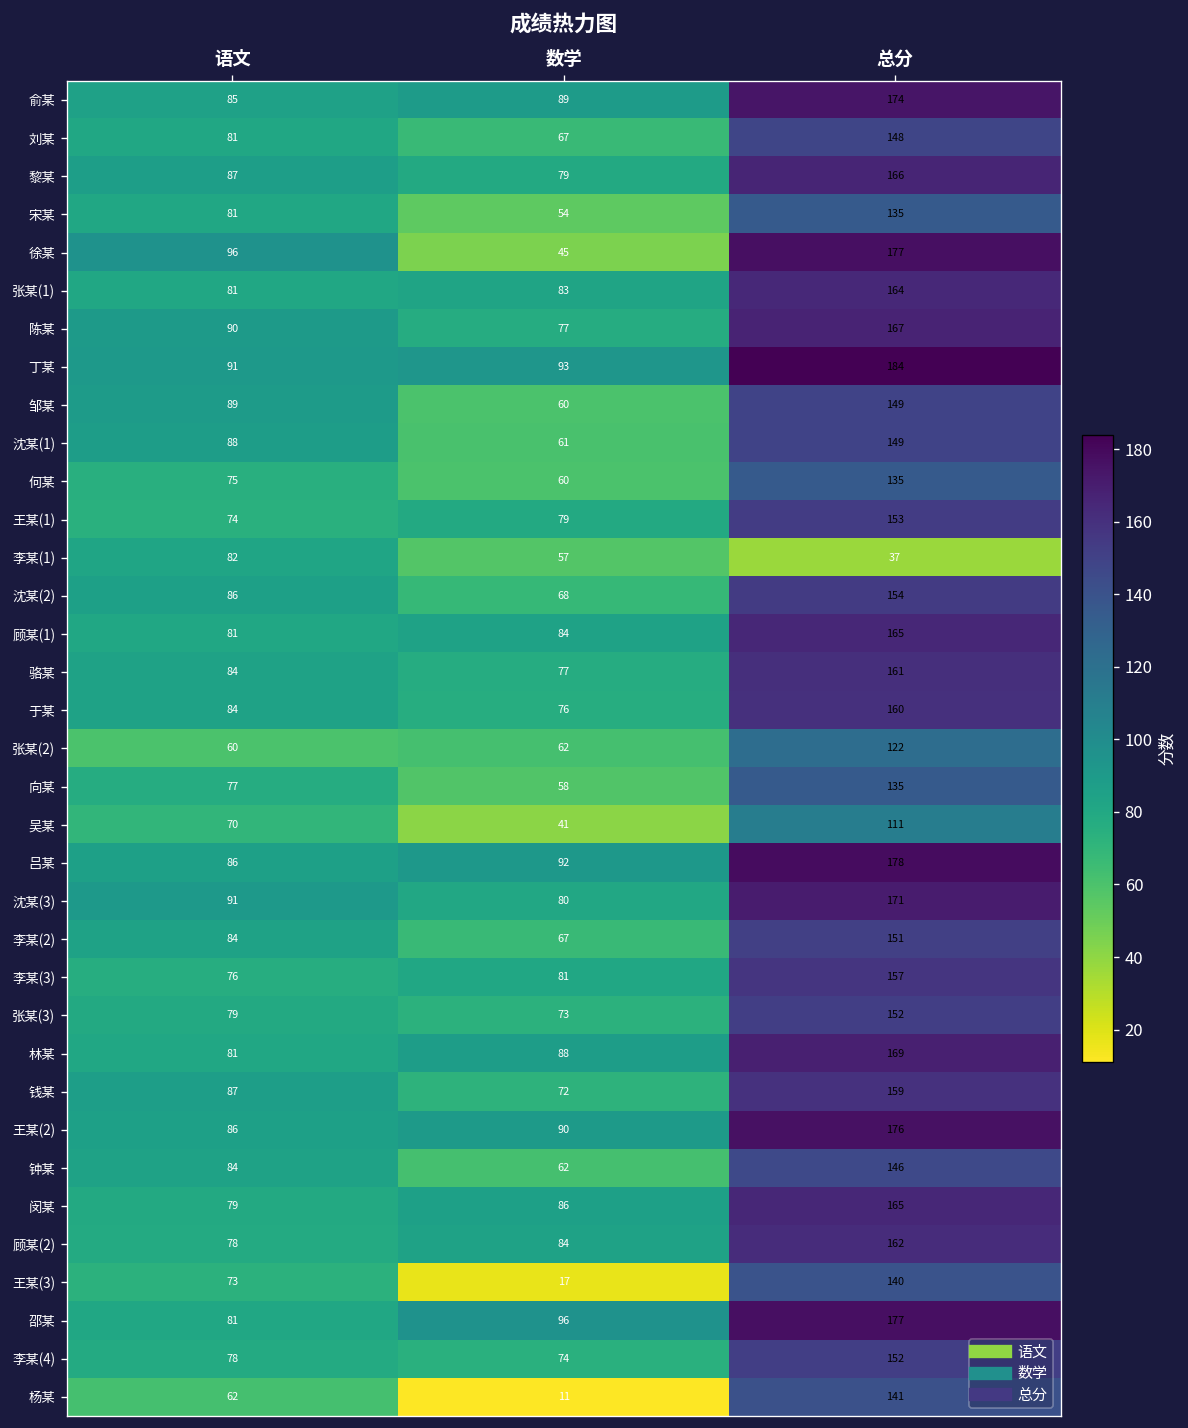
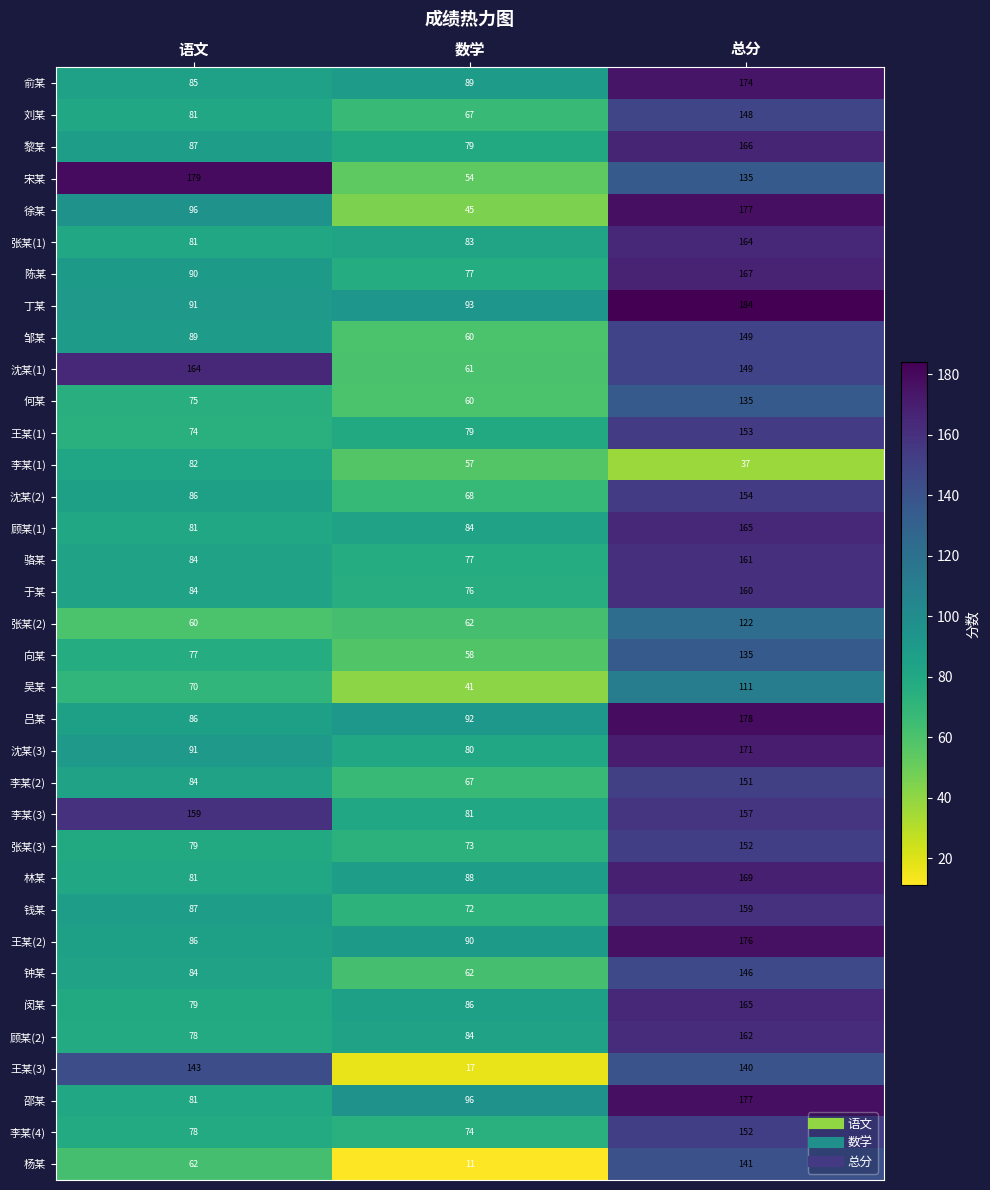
宋某, 语文: 81 -> 179
沈某(1), 语文: 88 -> 164
李某(3), 语文: 76 -> 159
王某(3), 语文: 73 -> 143
